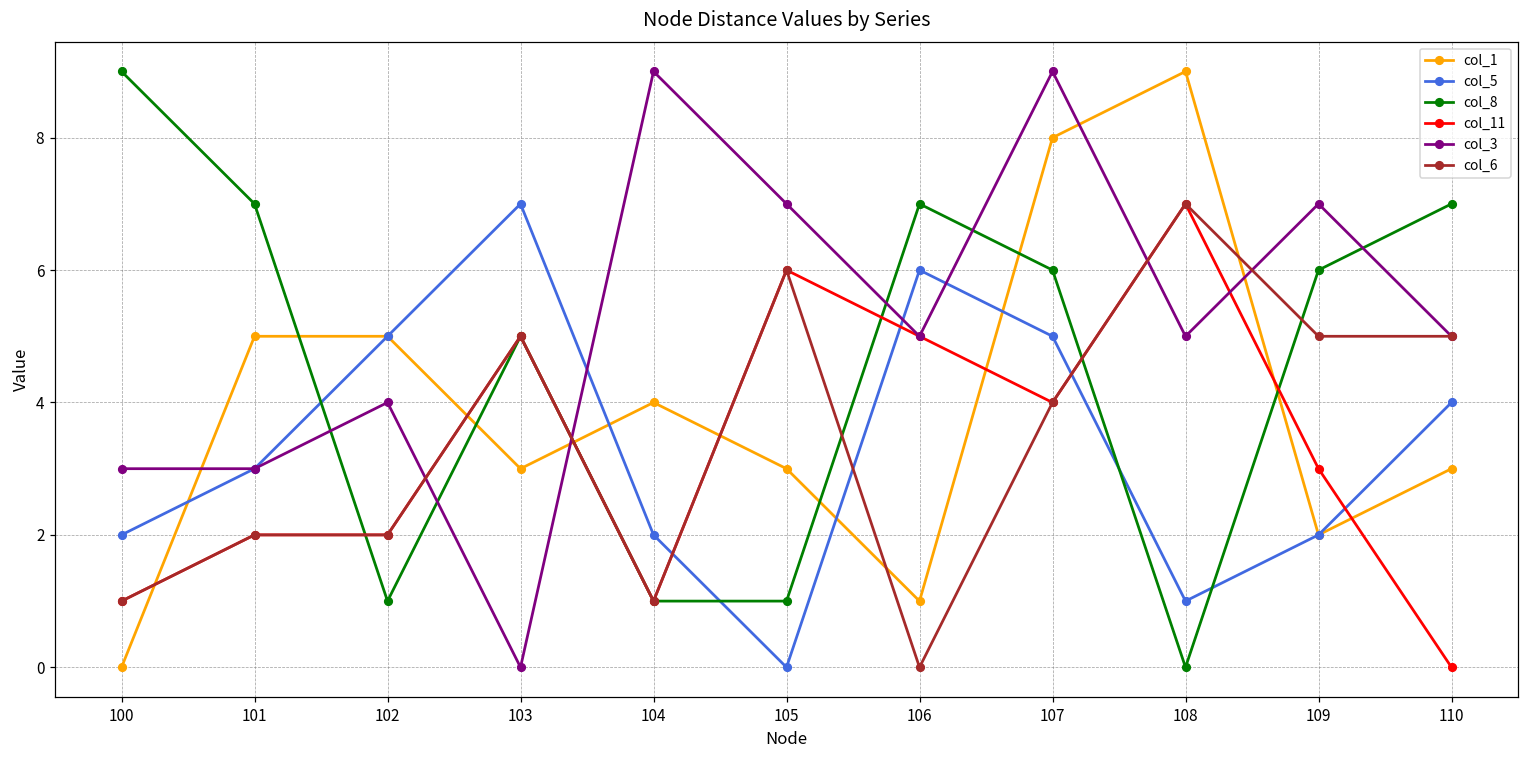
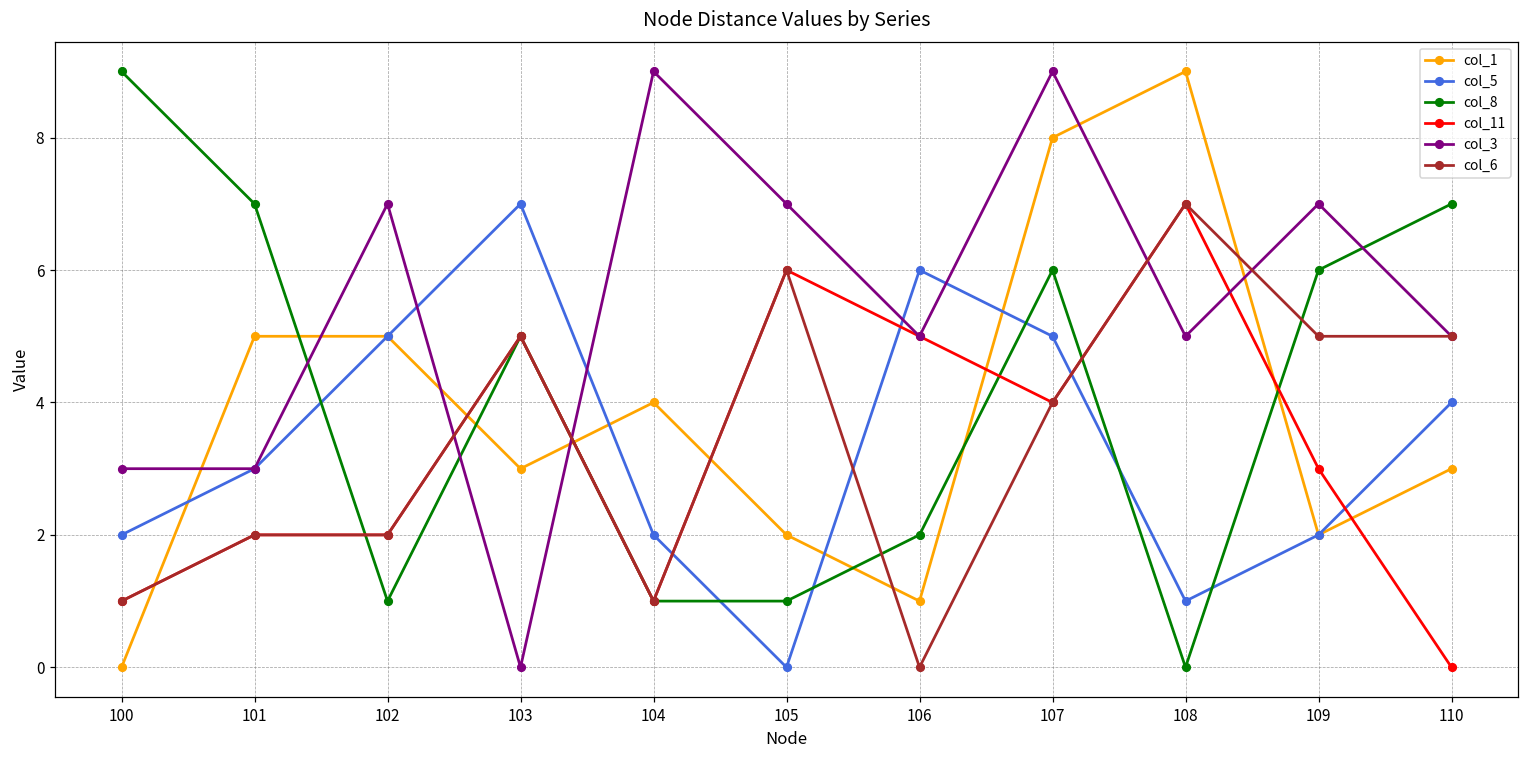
col_3, 102: 4 -> 7
col_1, 105: 3 -> 2
col_8, 106: 7 -> 2
